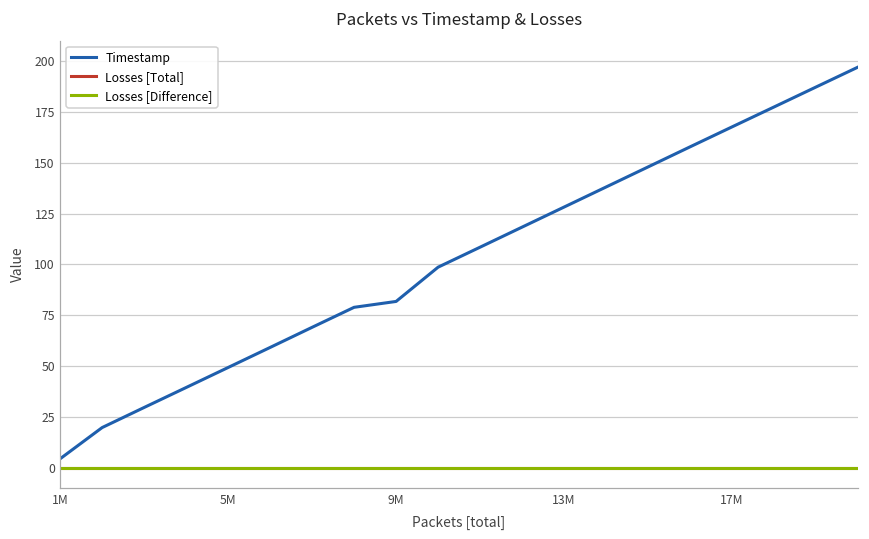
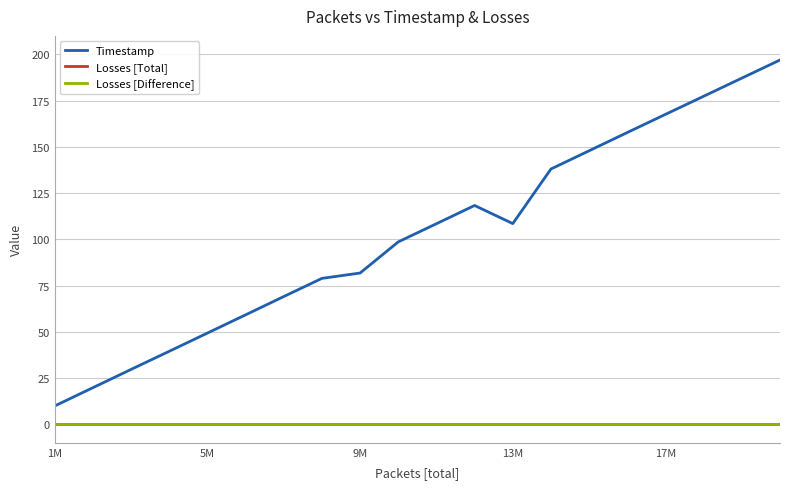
Timestamp, 1M: 4 -> 10
Timestamp, 13M: 128 -> 109
